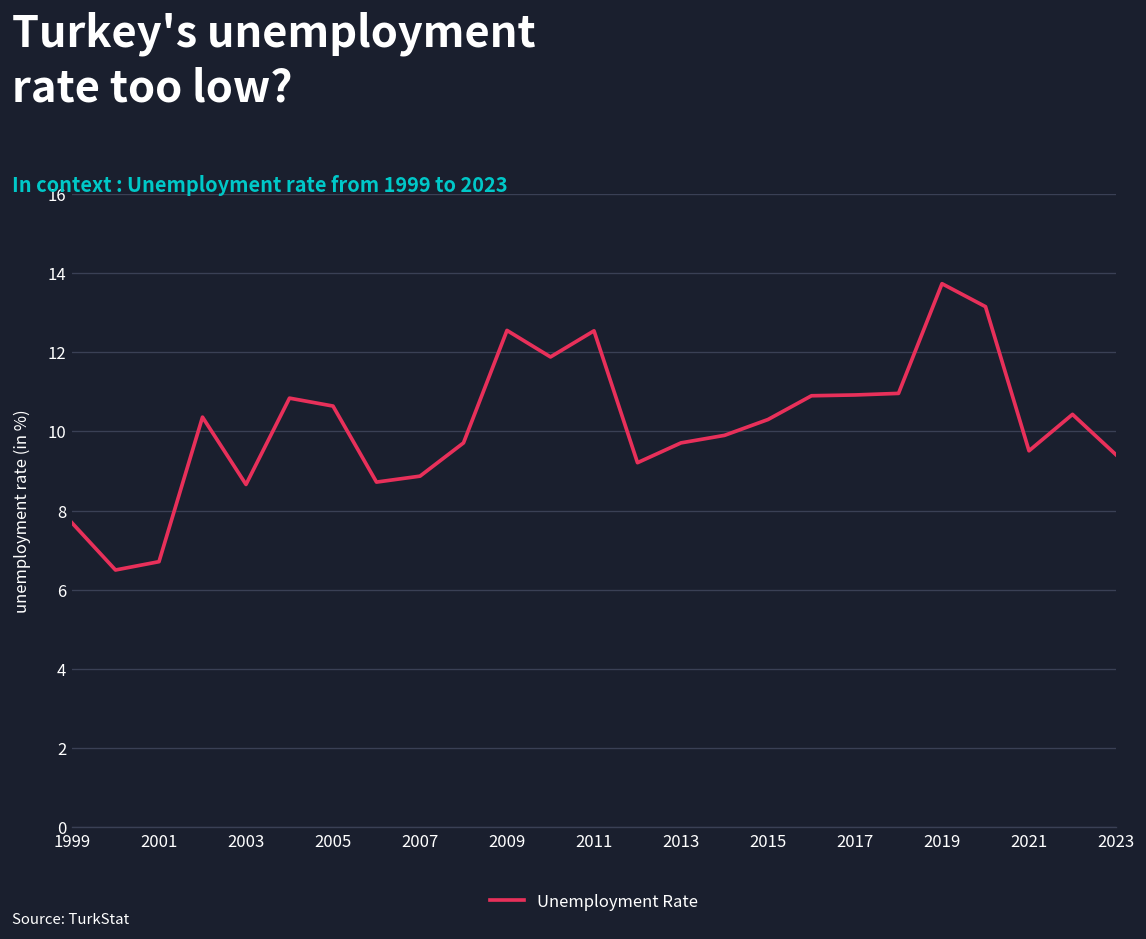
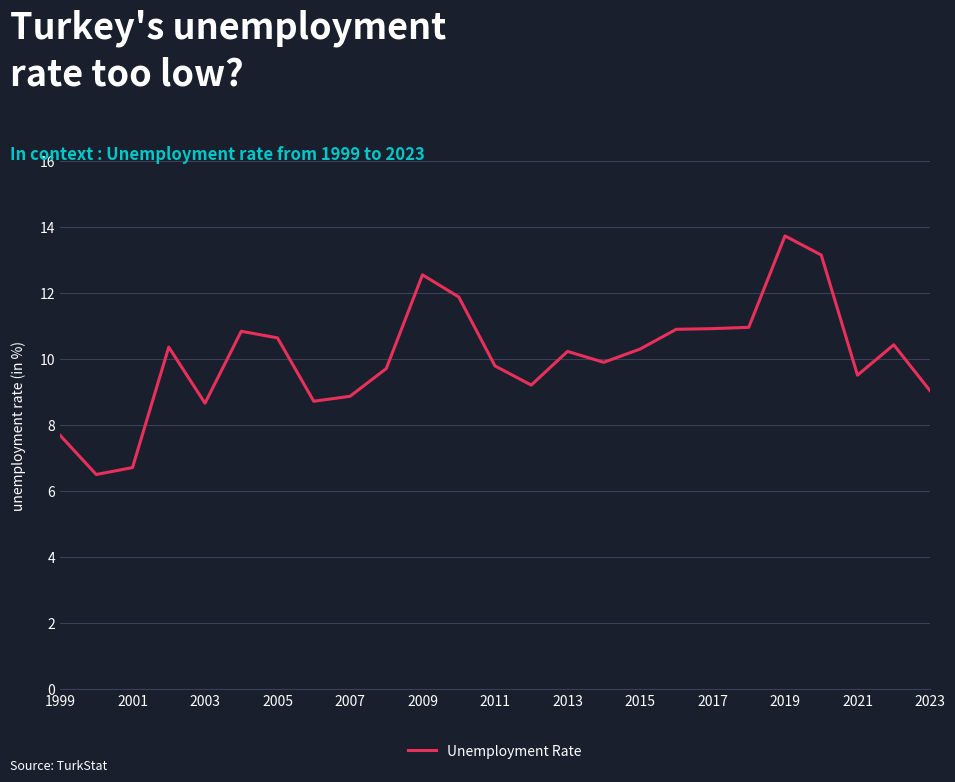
2011: 12.5 -> 9.8
2013: 9.7 -> 10.2
2023: 9.4 -> 9.0
